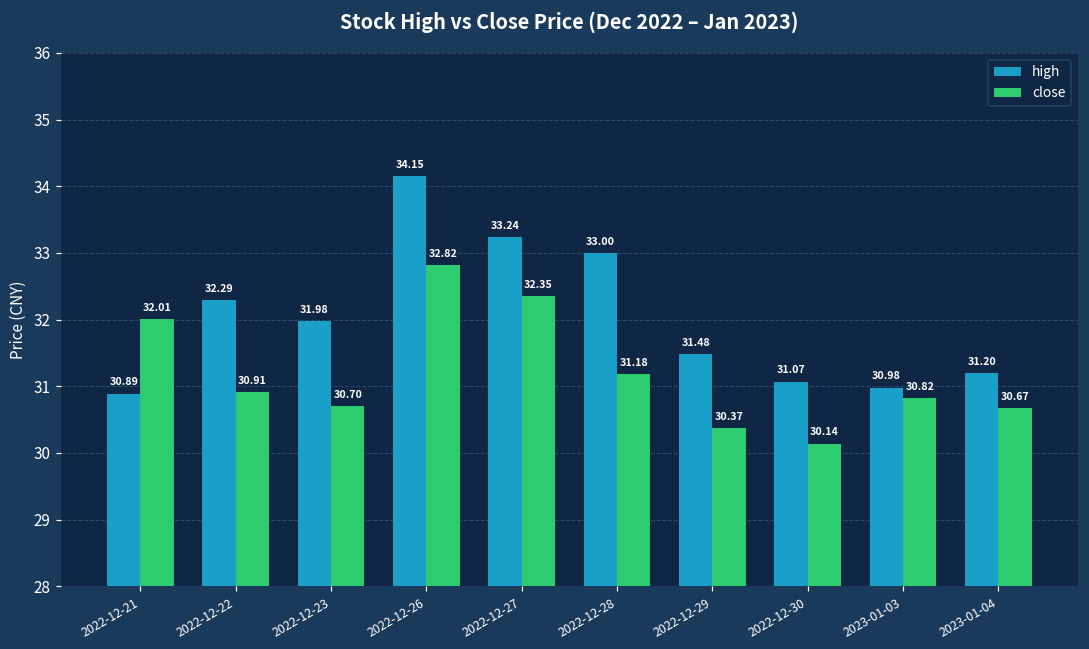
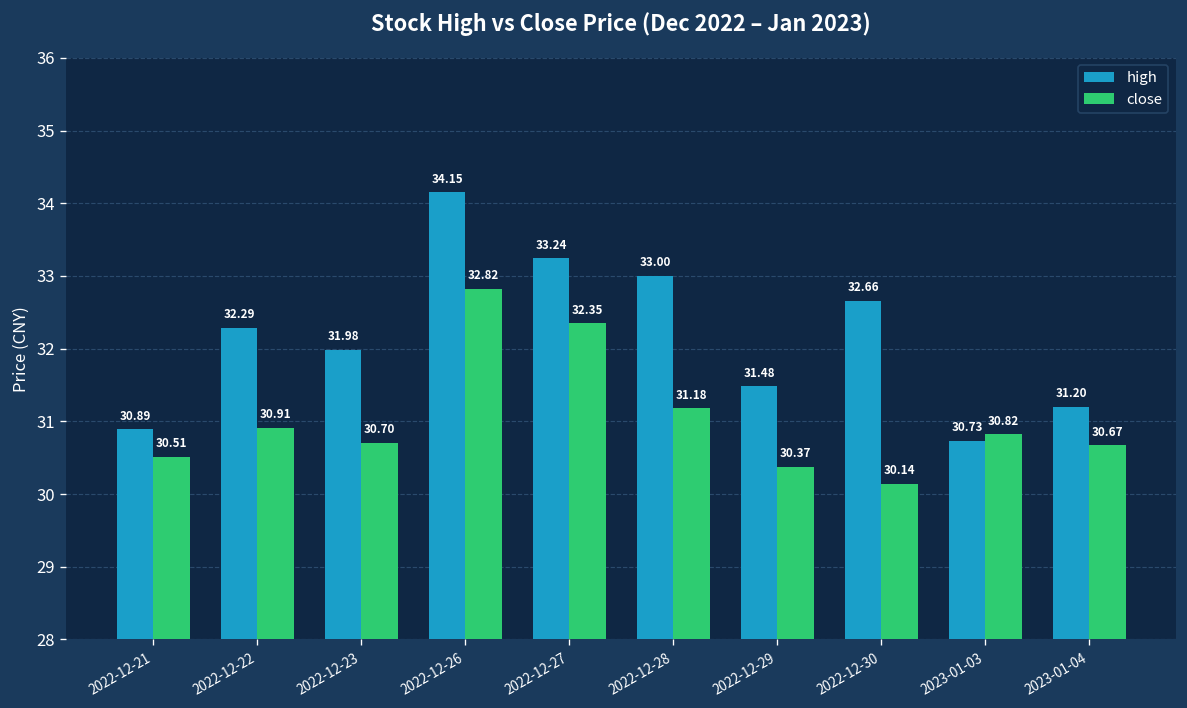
close, 2022-12-21: 32.01 -> 30.51
high, 2022-12-30: 31.07 -> 32.66
high, 2023-01-03: 30.98 -> 30.73
